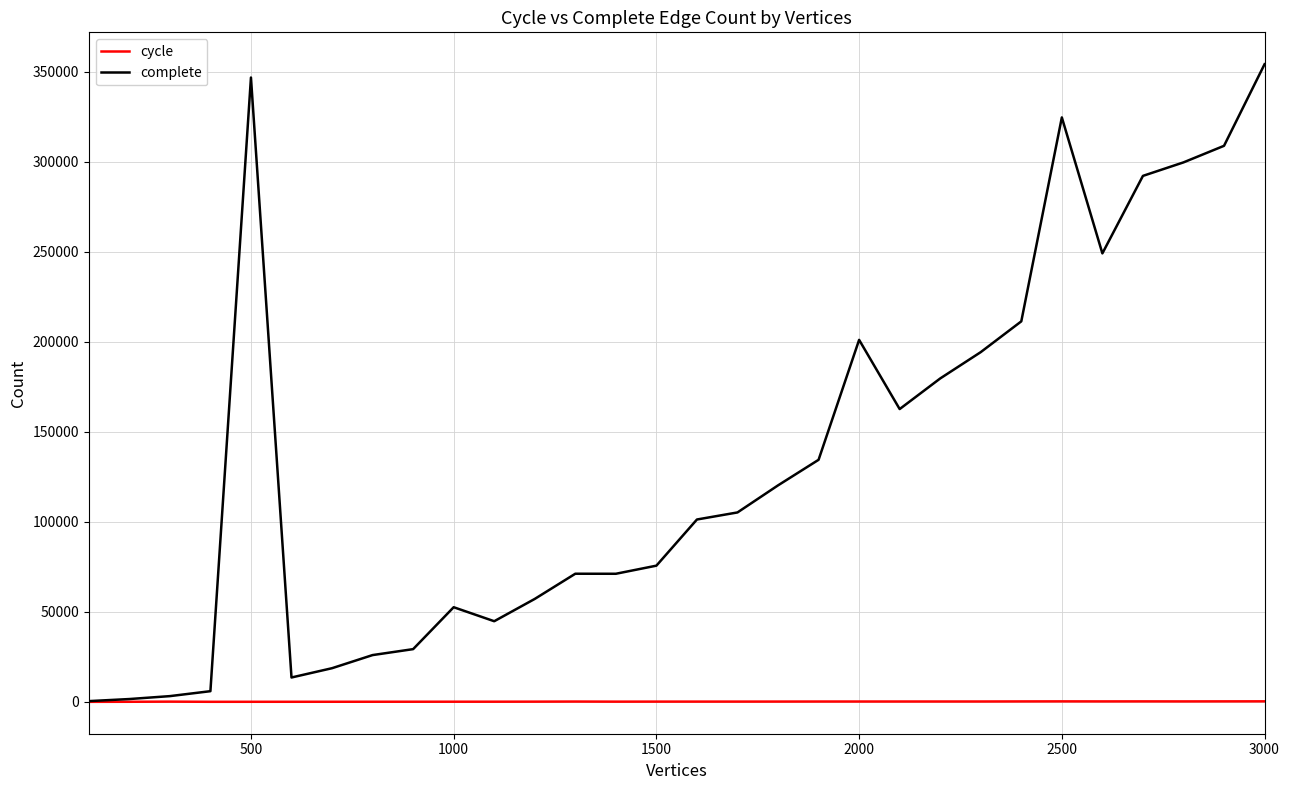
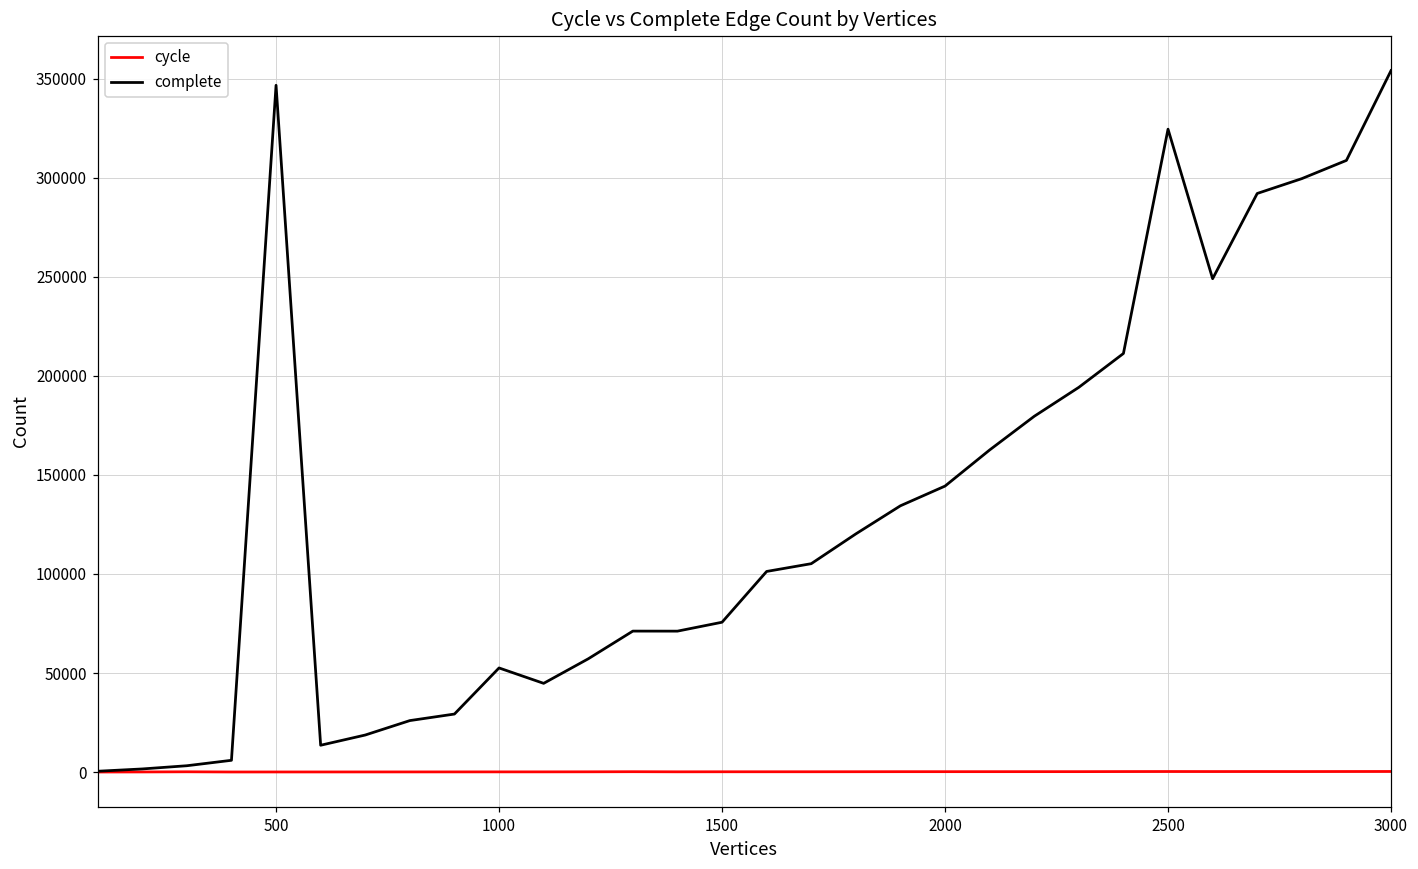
complete, 2000: 201000 -> 144000
